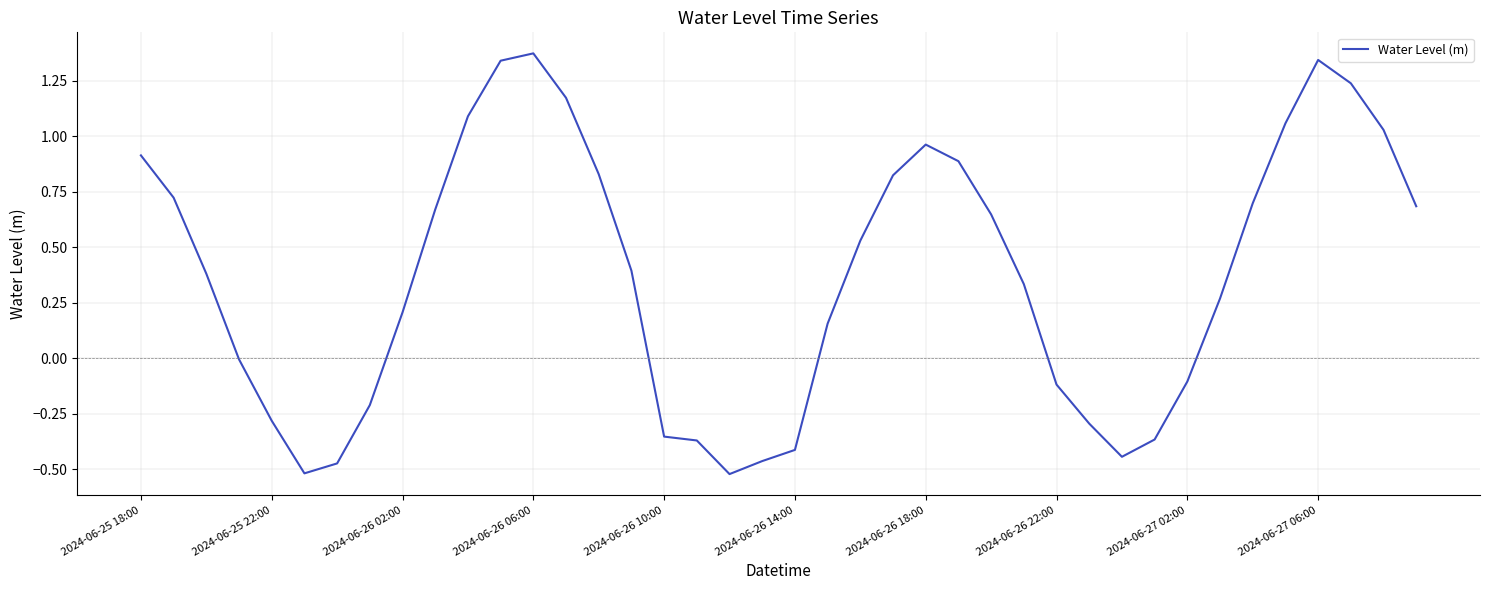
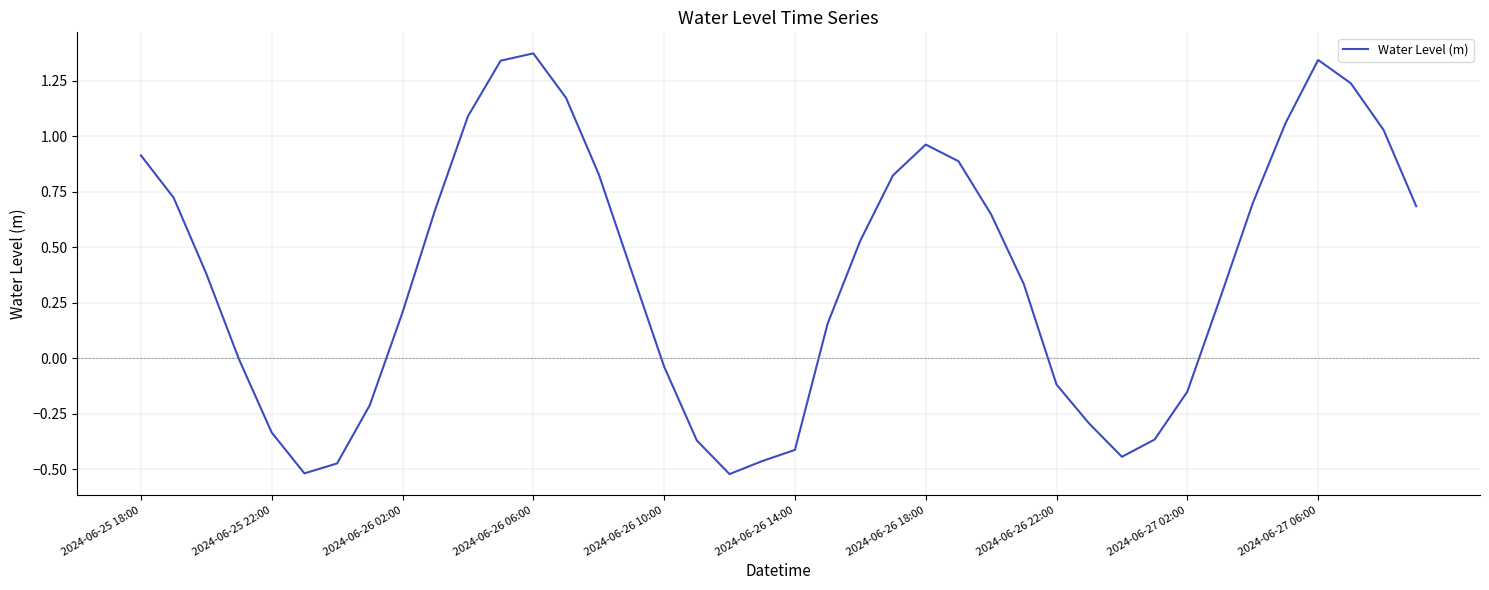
2024-06-25 22:00: -0.28 -> -0.33
2024-06-26 10:00: -0.35 -> -0.04
2024-06-27 02:00: -0.10 -> -0.15
